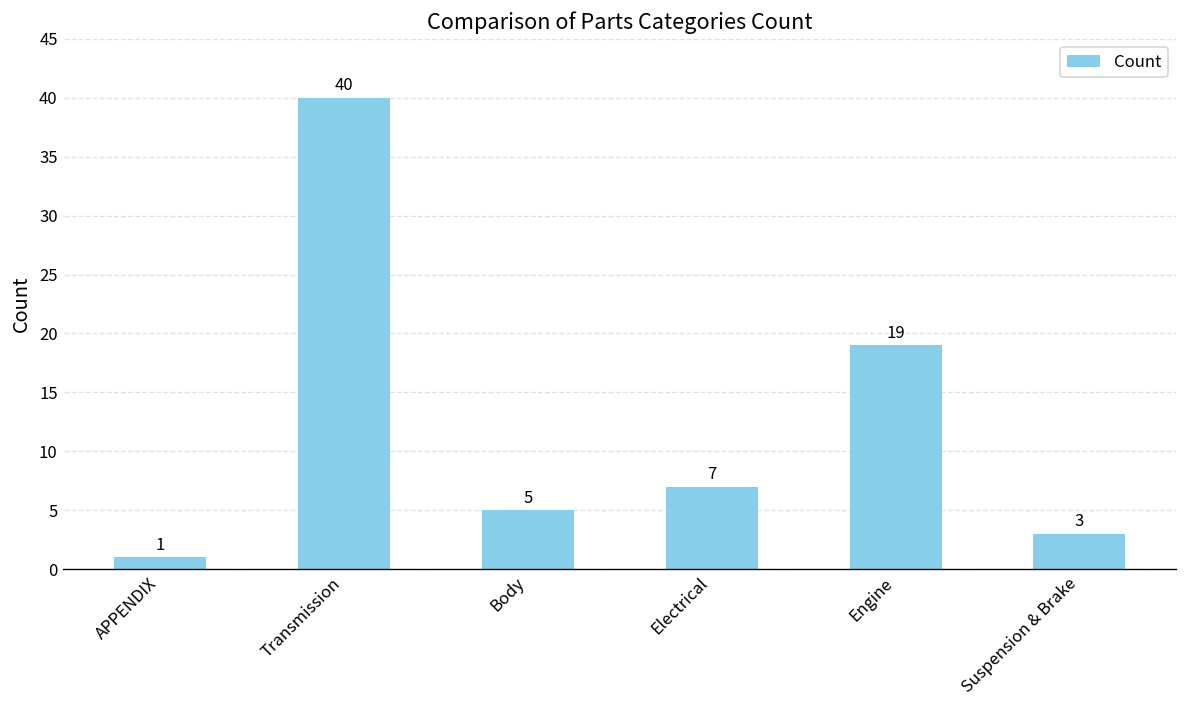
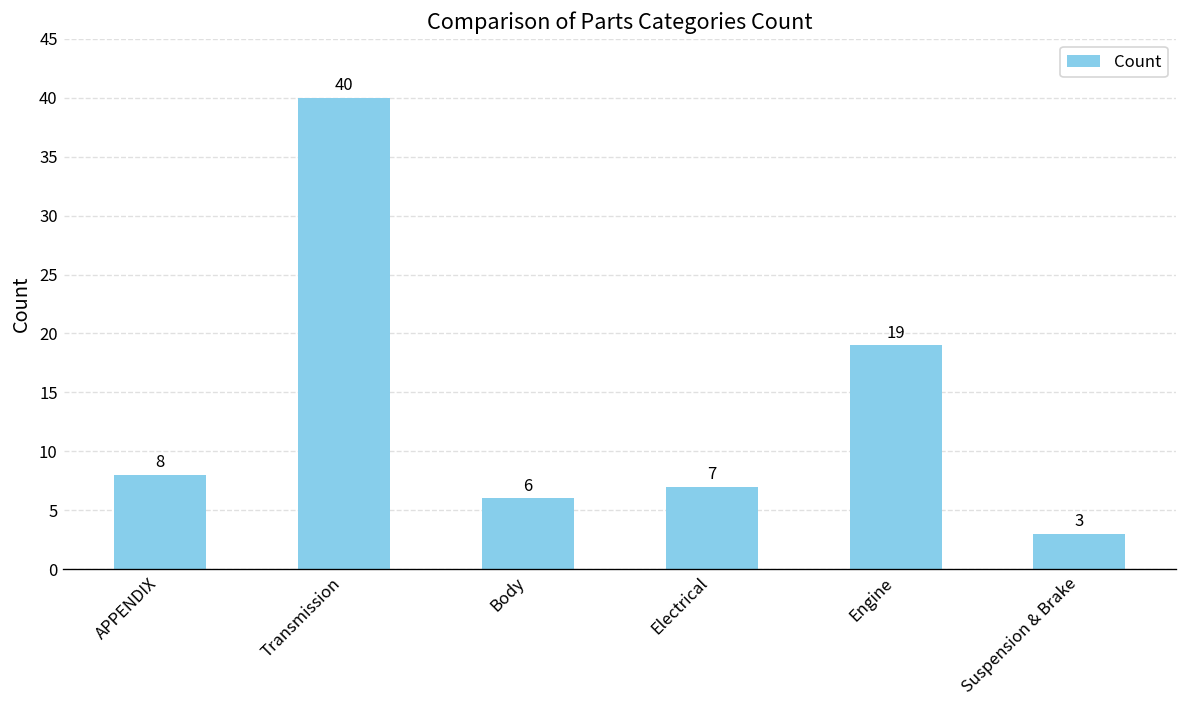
APPENDIX: 1 -> 8
Body: 5 -> 6
